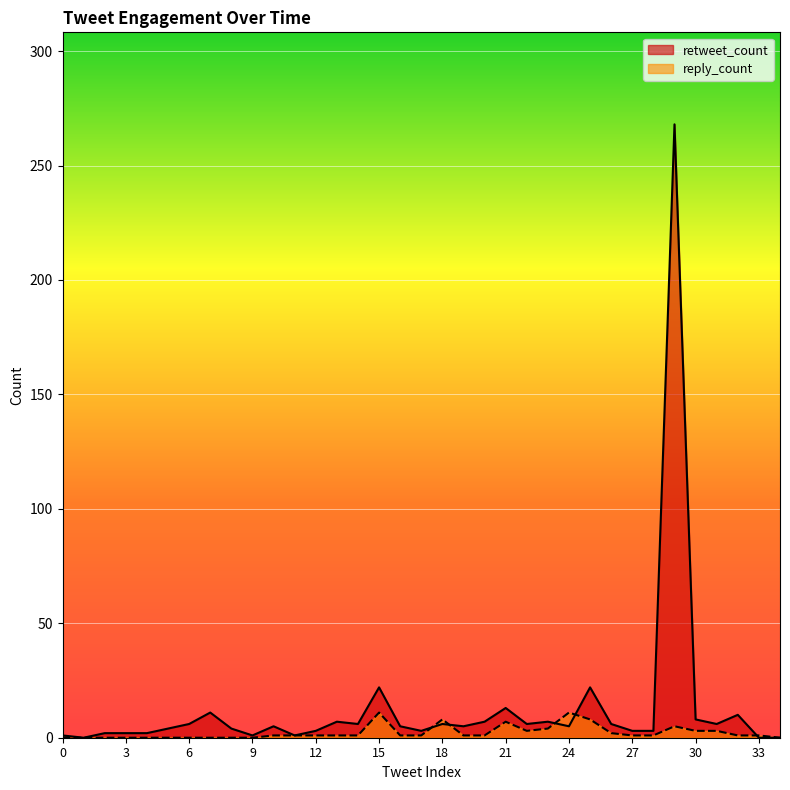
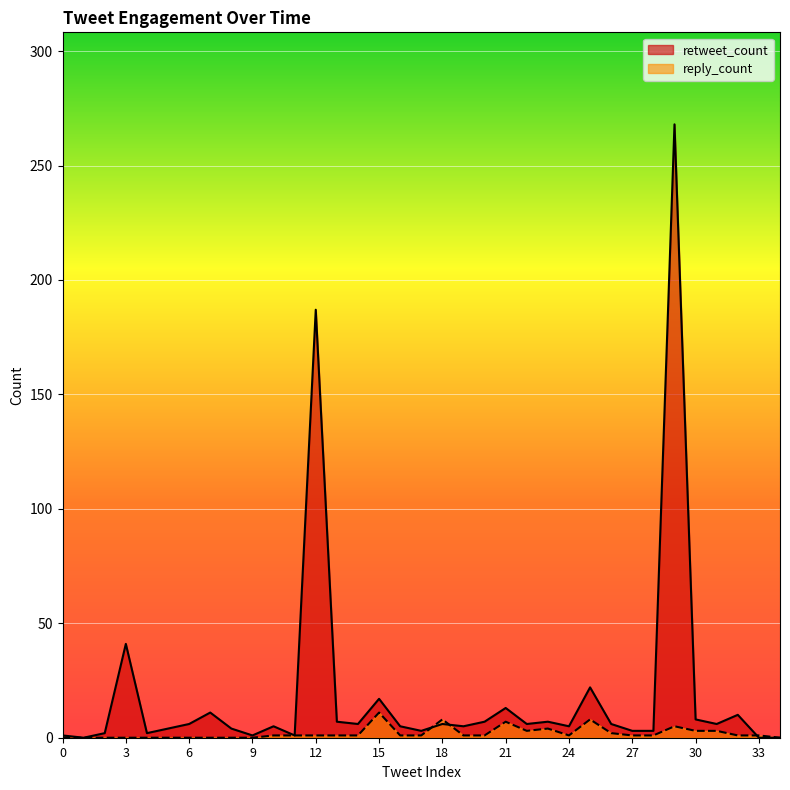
retweet_count, 3: 2 -> 41
retweet_count, 12: 3 -> 187
retweet_count, 15: 22 -> 17
reply_count, 24: 11 -> 1
